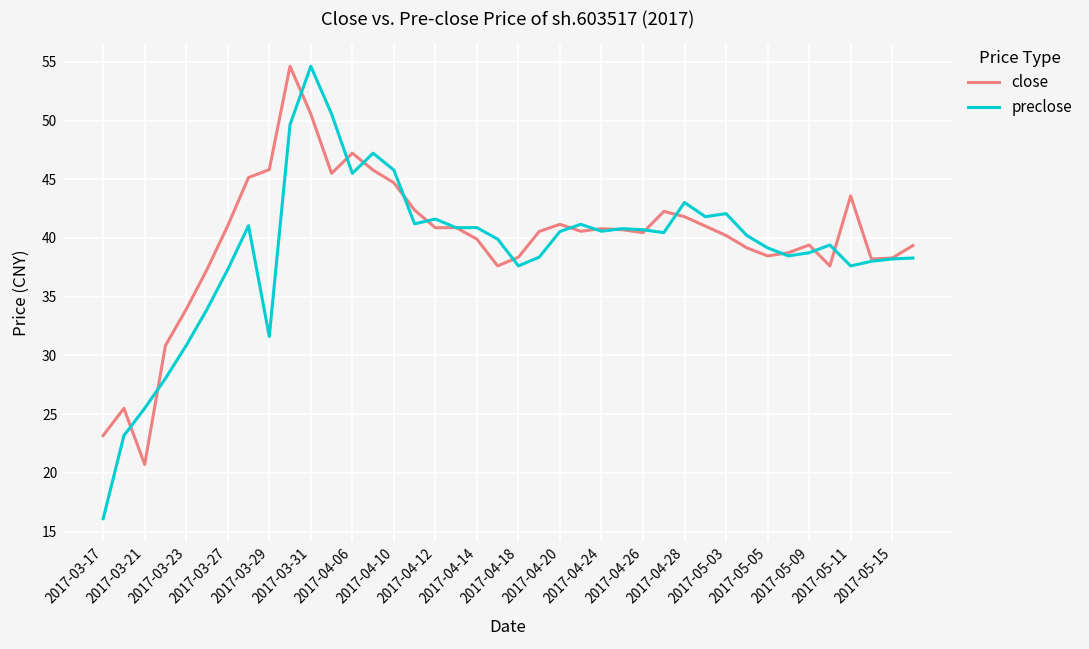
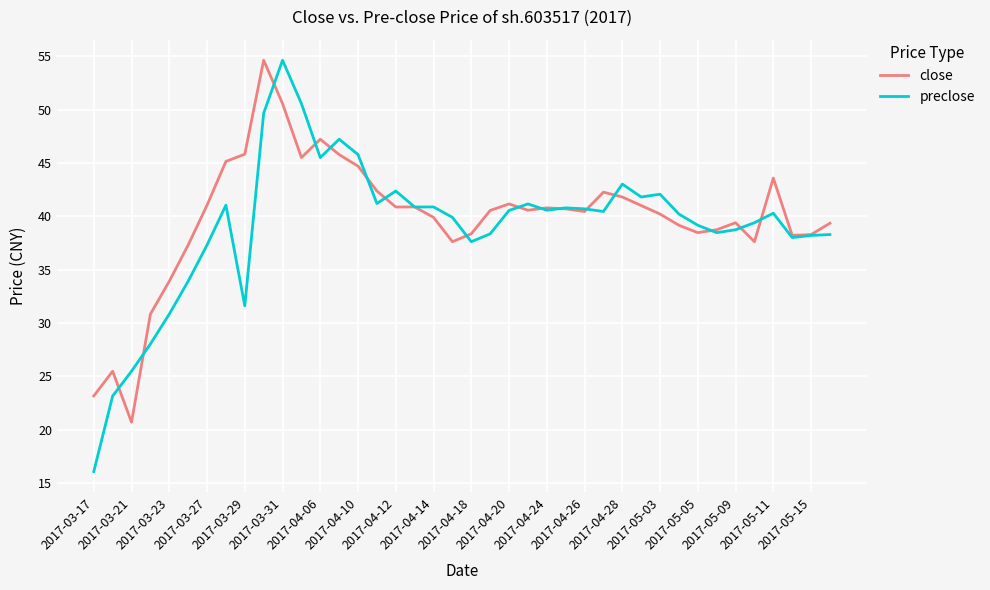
preclose, 2017-04-12: 41.6 -> 42.4
preclose, 2017-05-11: 37.6 -> 40.3
